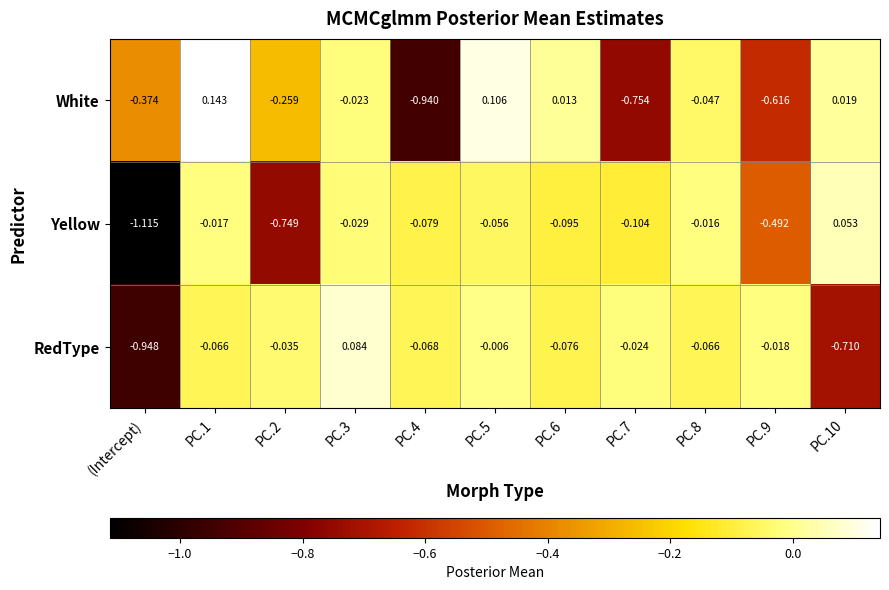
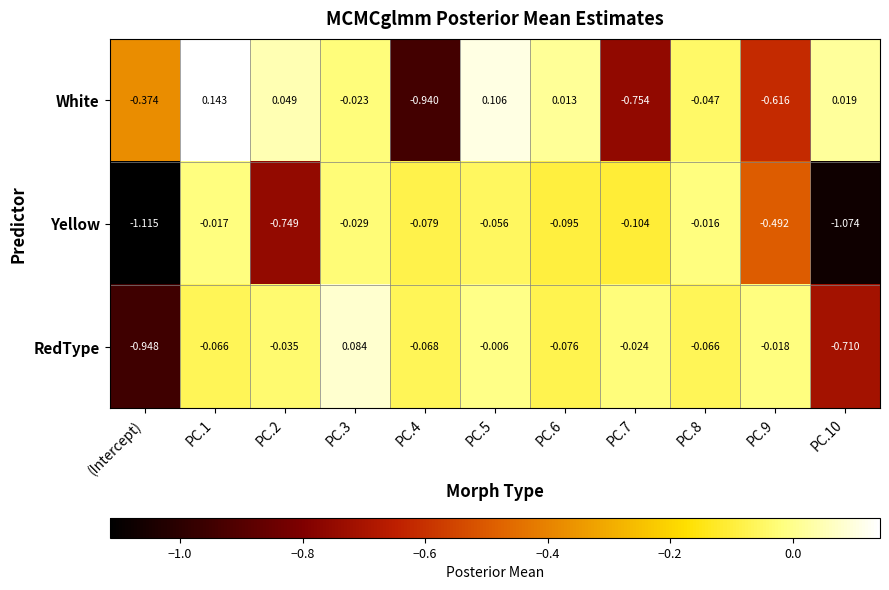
White, PC.2: -0.259 -> 0.049
Yellow, PC.10: 0.053 -> -1.074
